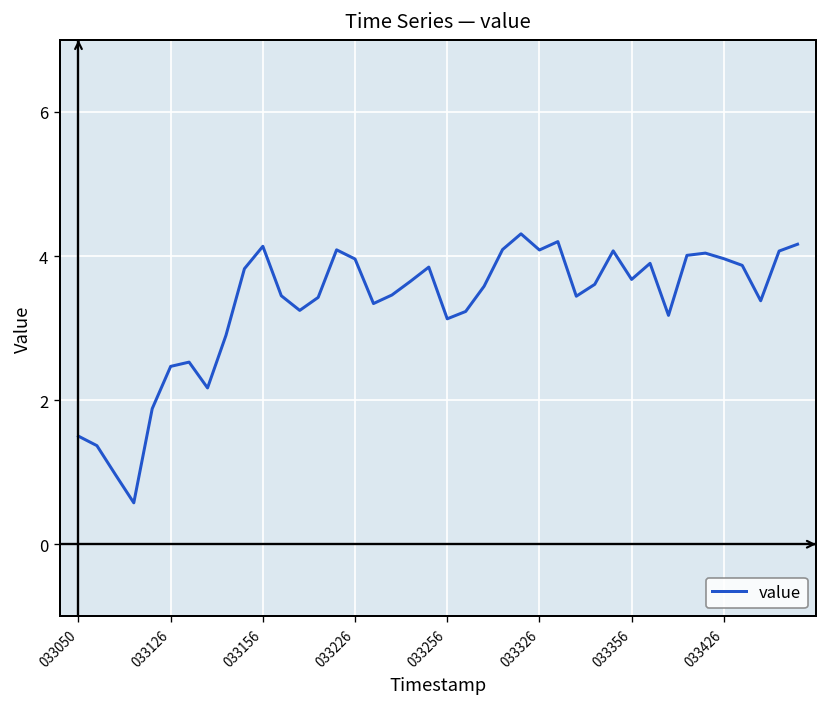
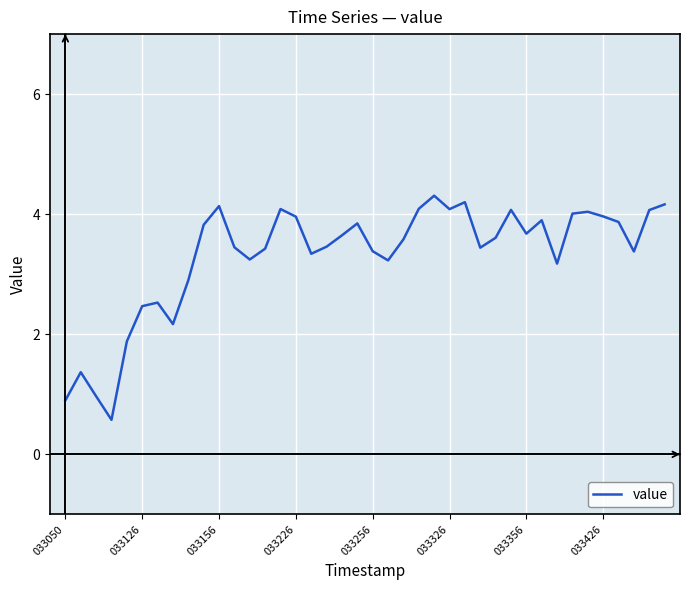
033050: 1.5 -> 0.9
033256: 3.1 -> 3.4
